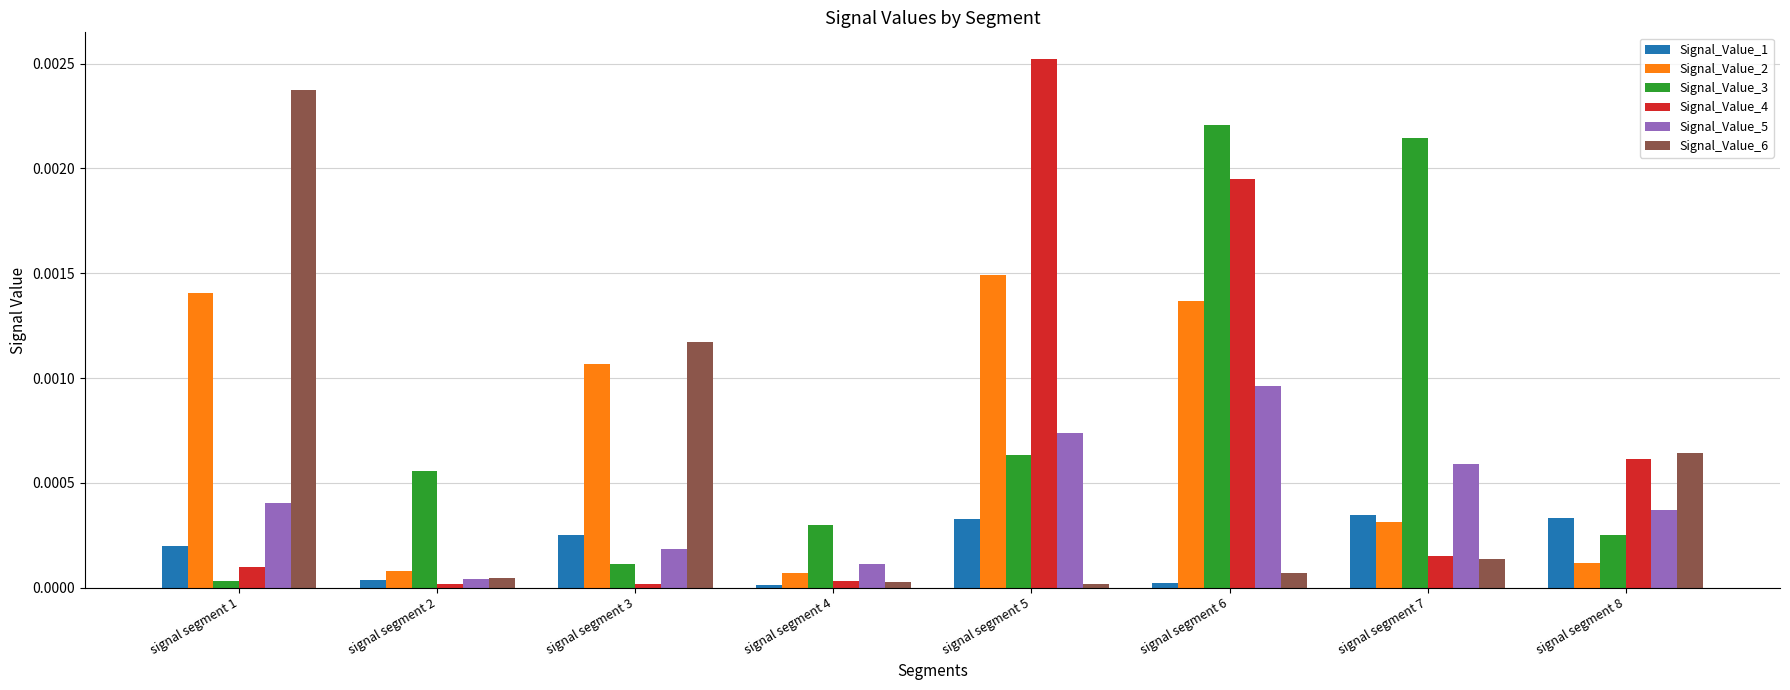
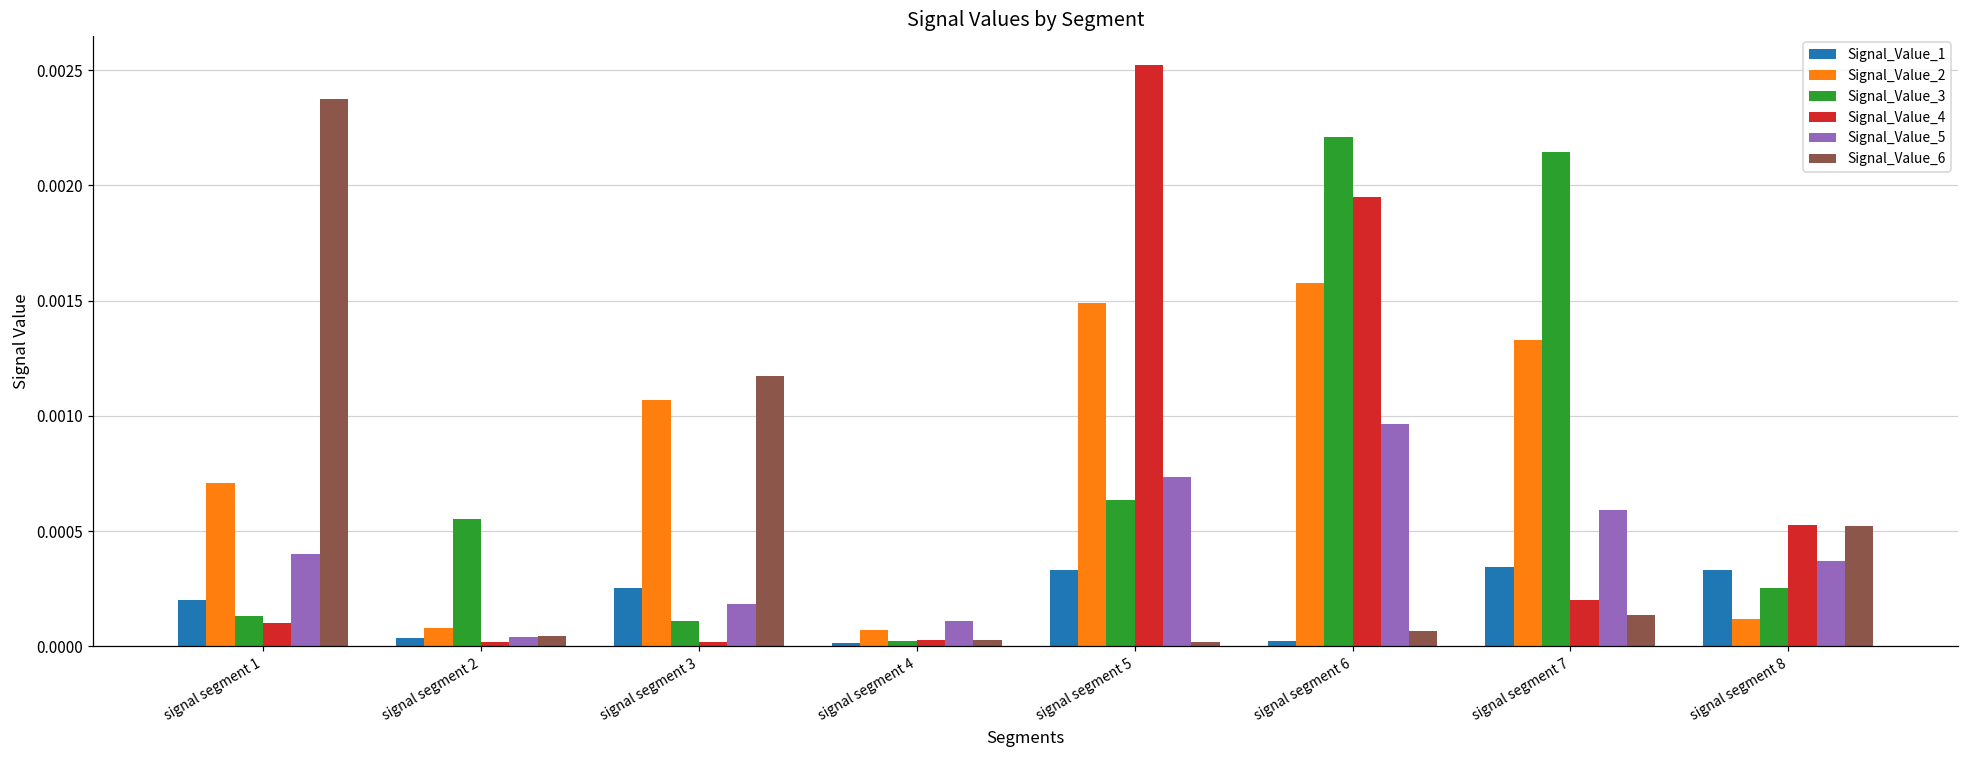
Signal_Value_2, signal segment 1: 0.00141 -> 0.00071
Signal_Value_3, signal segment 1: 0.00003 -> 0.00013
Signal_Value_3, signal segment 4: 0.00030 -> 0.00002
Signal_Value_2, signal segment 6: 0.00137 -> 0.00158
Signal_Value_2, signal segment 7: 0.00031 -> 0.00133
Signal_Value_4, signal segment 7: 0.00015 -> 0.00020
Signal_Value_4, signal segment 8: 0.00062 -> 0.00053
Signal_Value_6, signal segment 8: 0.00064 -> 0.00052
